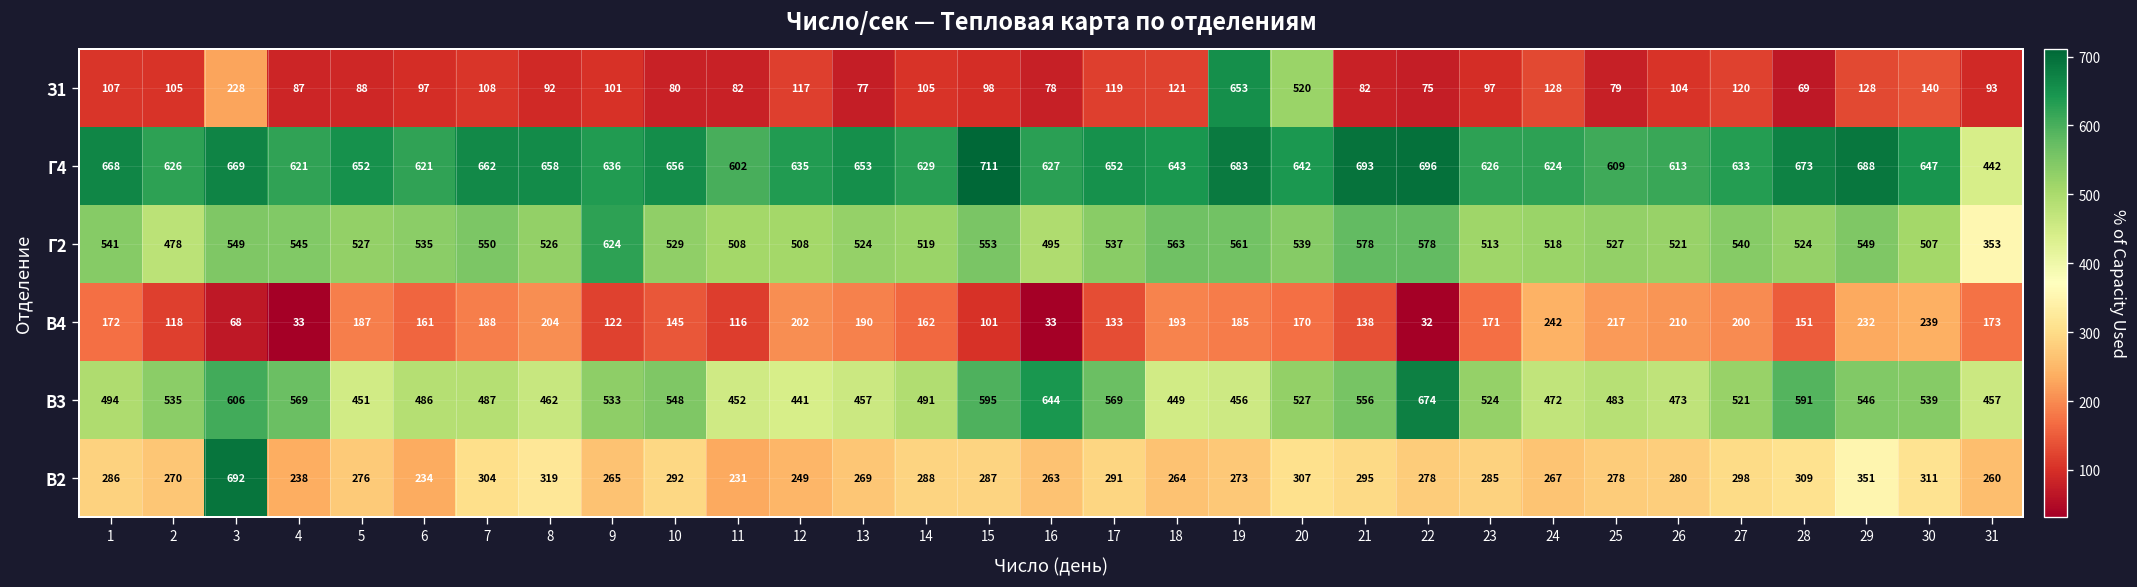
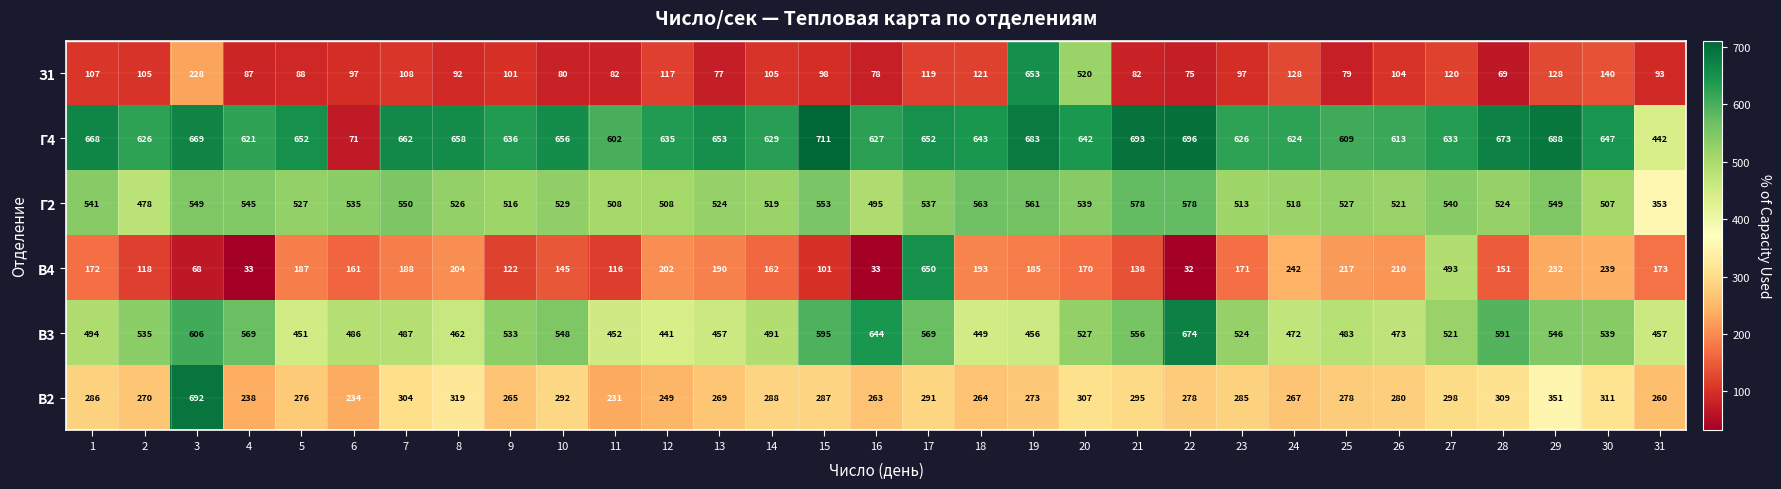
Г4, 6: 621 -> 71
Г2, 9: 624 -> 516
В4, 17: 133 -> 650
В4, 27: 200 -> 493
